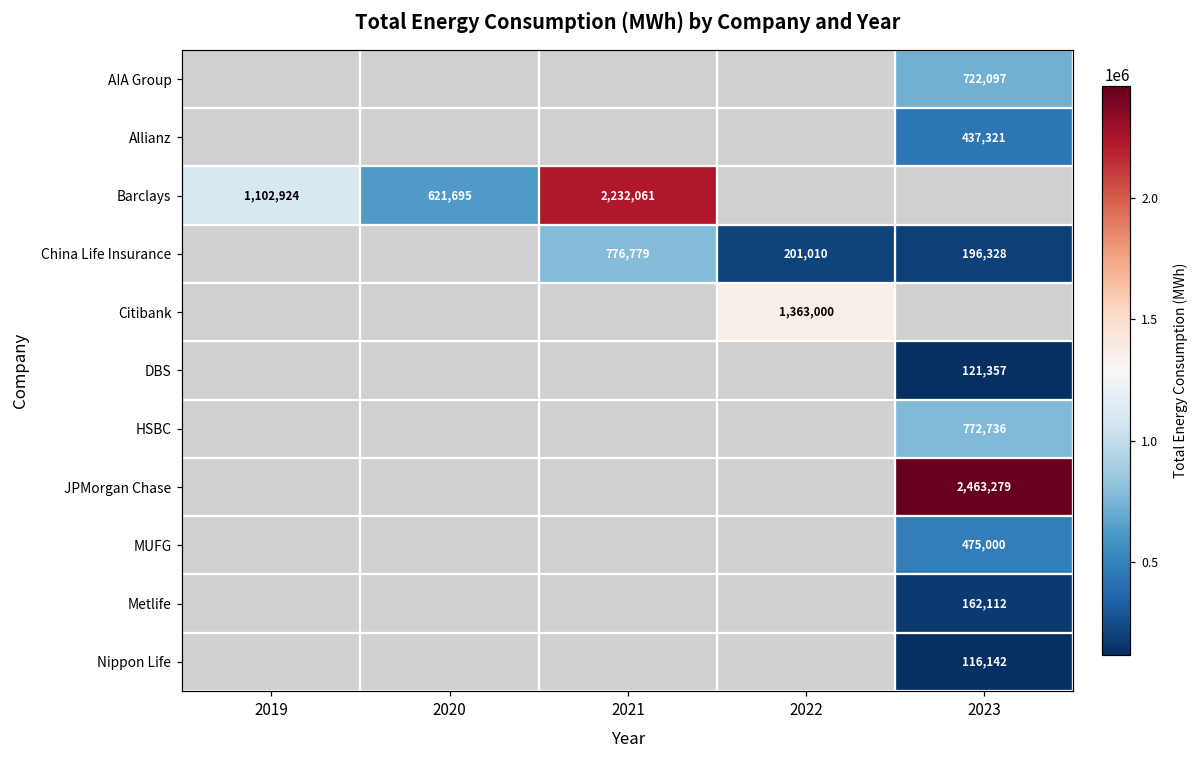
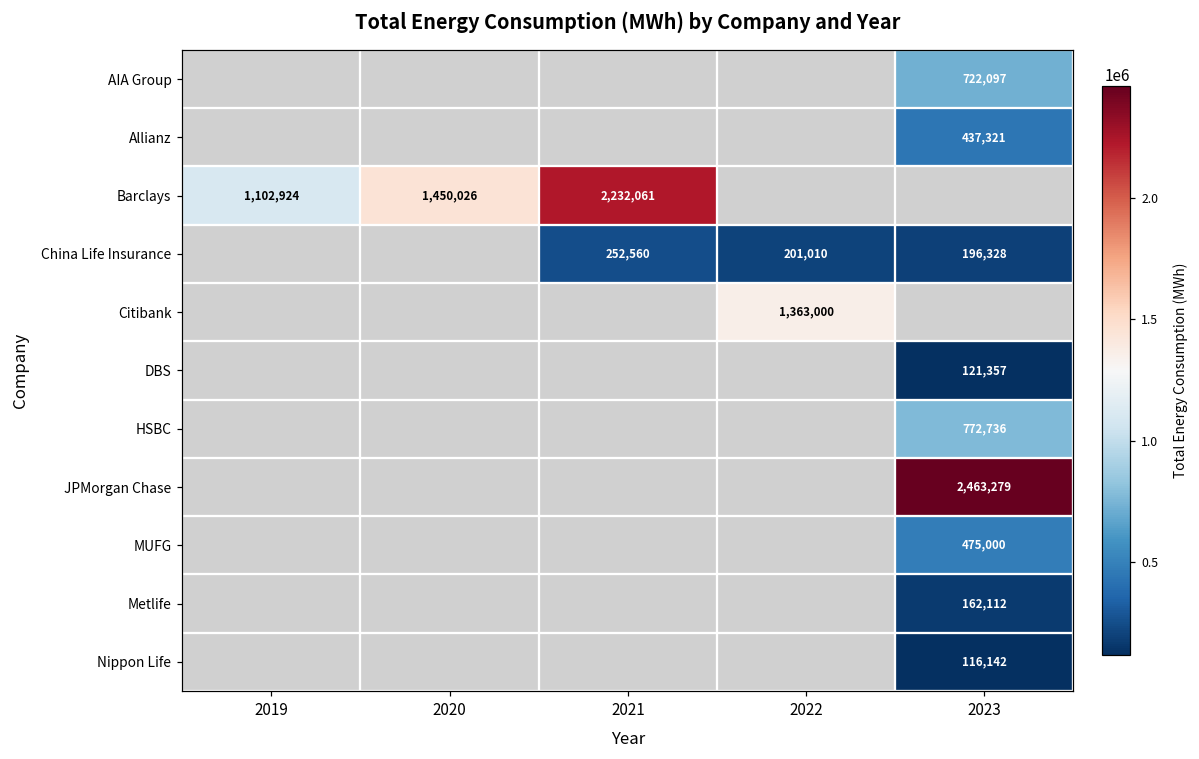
Barclays, 2020: 621,695 -> 1,450,026
China Life Insurance, 2021: 776,779 -> 252,560
